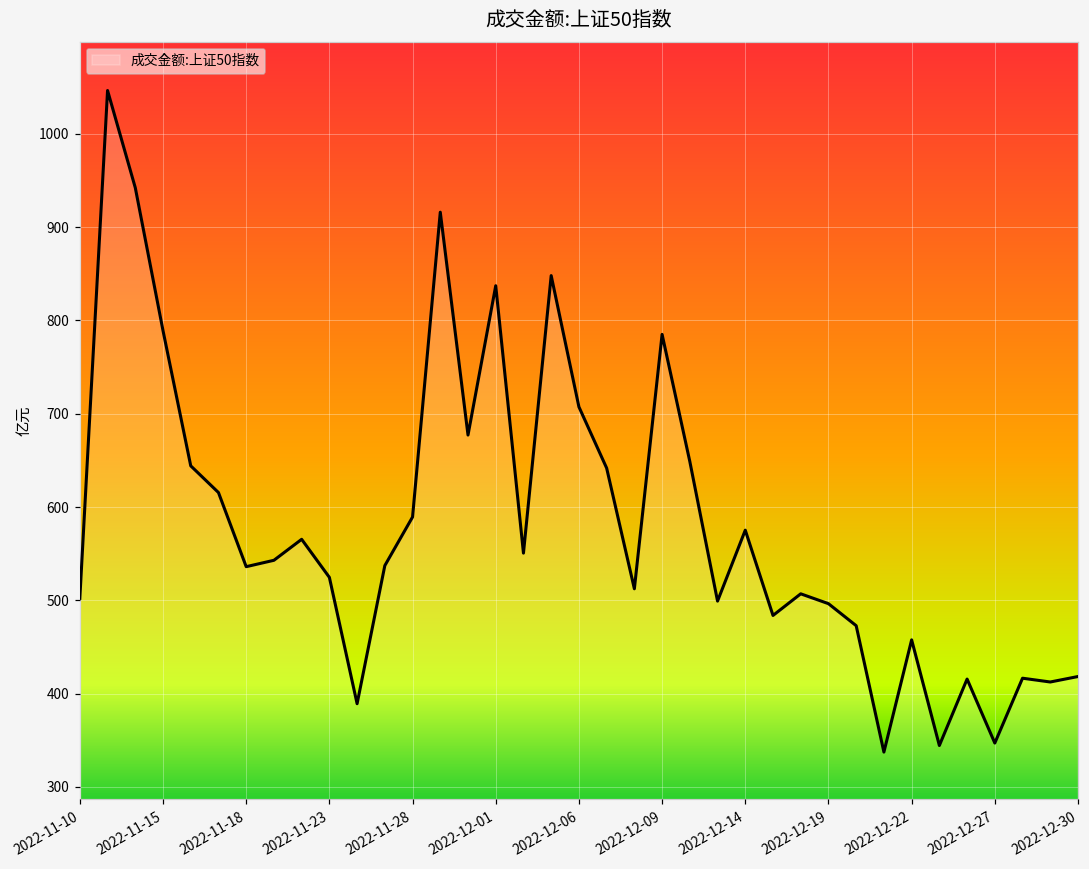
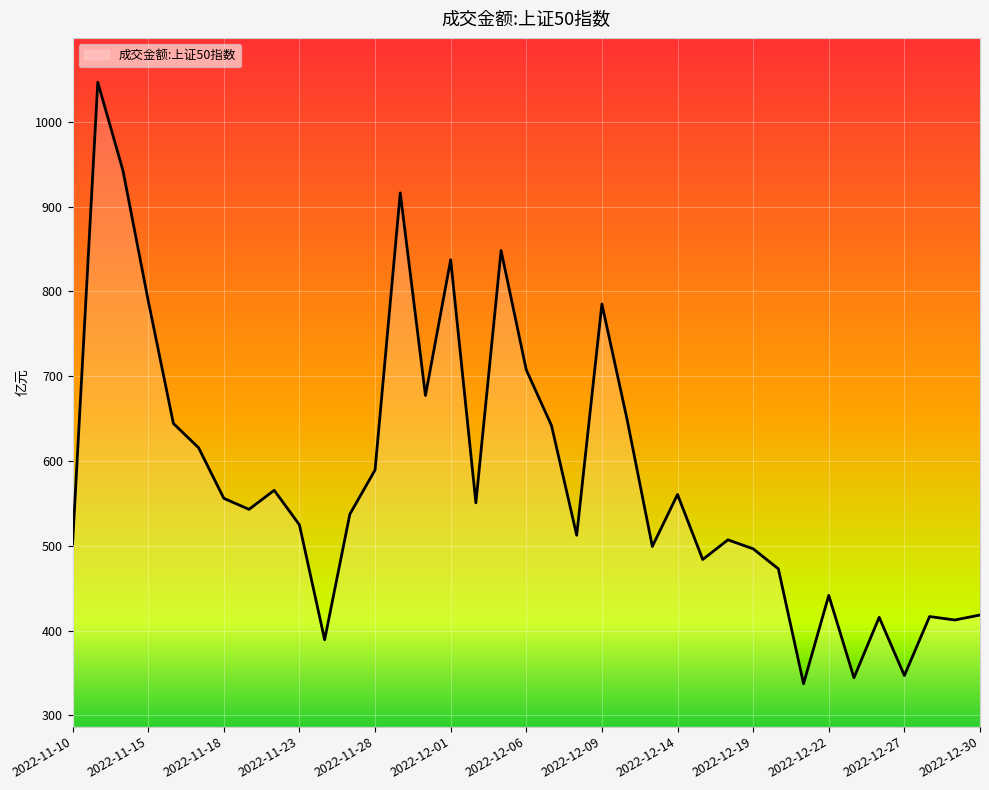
2022-11-18: 540 -> 560
2022-12-14: 580 -> 560
2022-12-22: 460 -> 440
